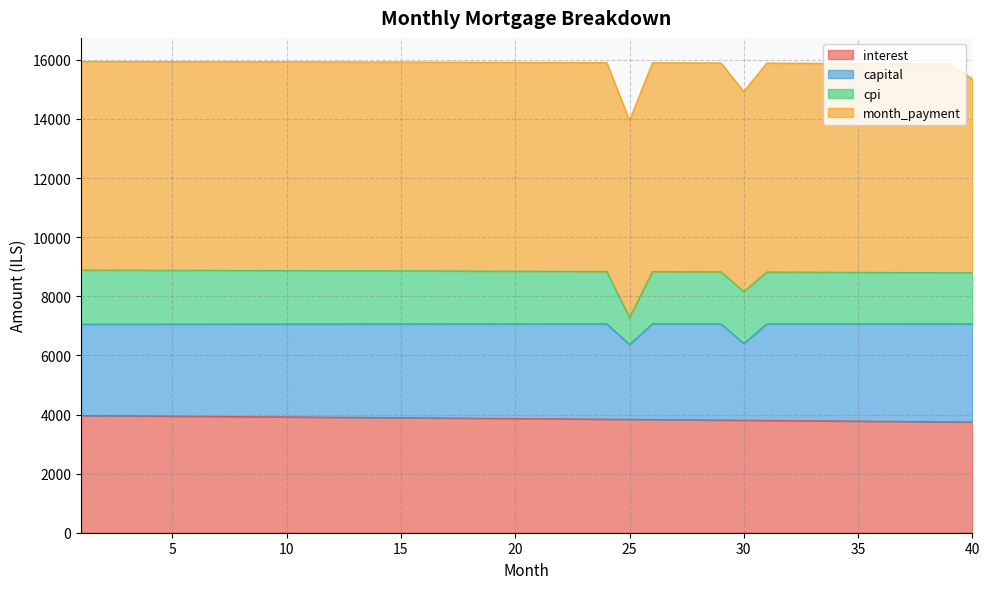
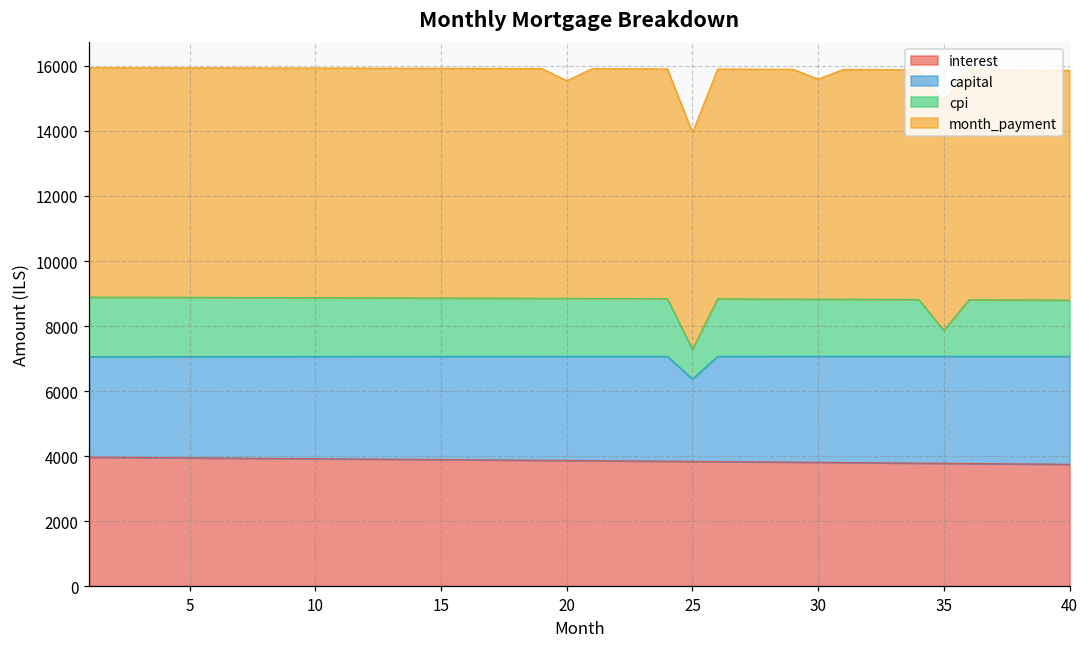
month_payment, 20: 7100 -> 6700
capital, 30: 2600 -> 3300
cpi, 35: 1700 -> 800
month_payment, 40: 6600 -> 7100
